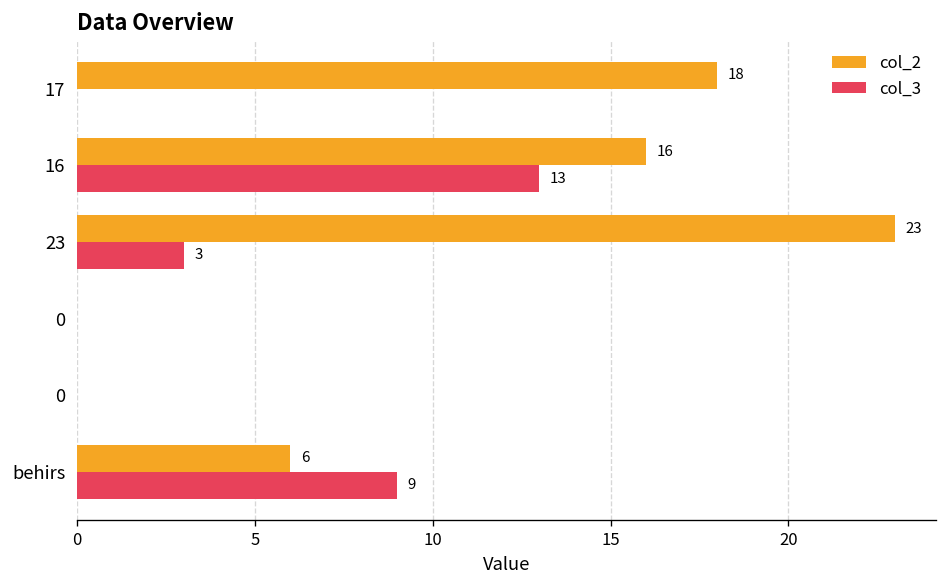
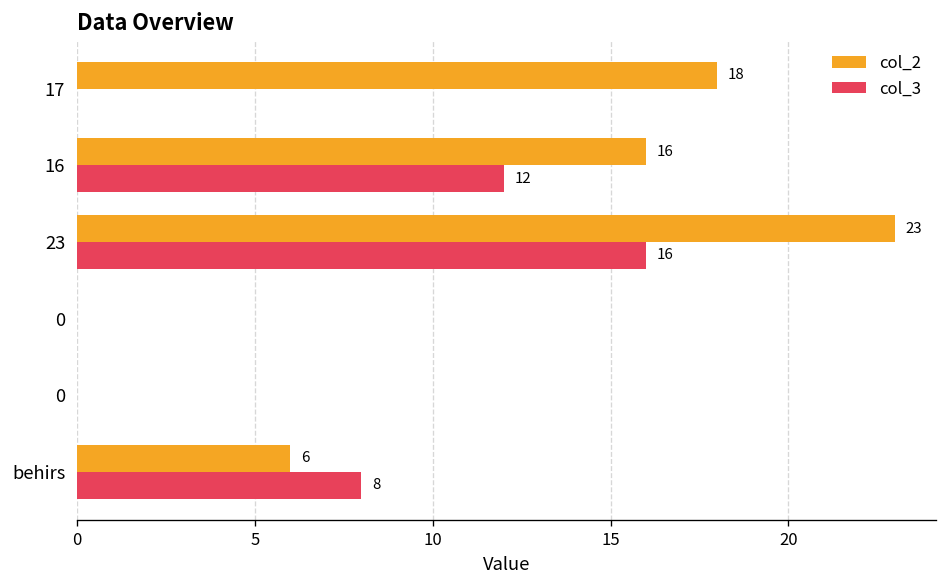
col_3, 16: 13 -> 12
col_3, 23: 3 -> 16
col_3, behirs: 9 -> 8
